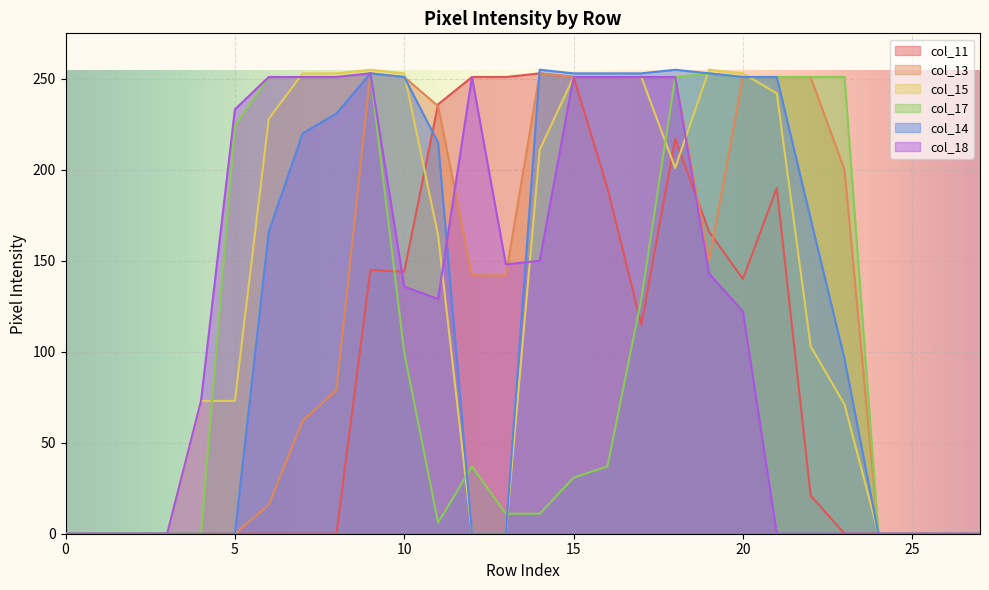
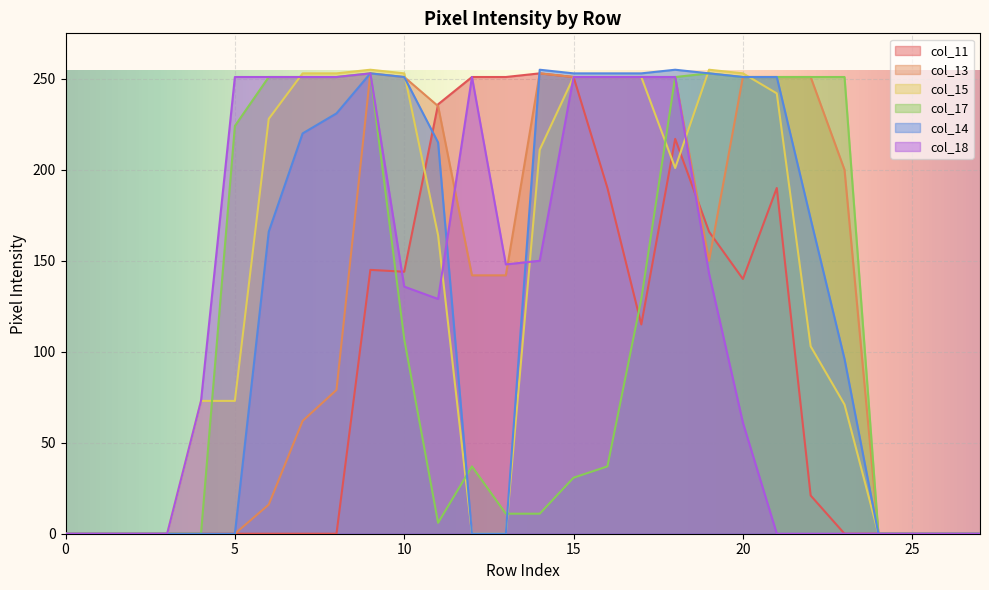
col_18, 5: 233 -> 251
col_17, 10: 100 -> 107
col_18, 20: 122 -> 61
